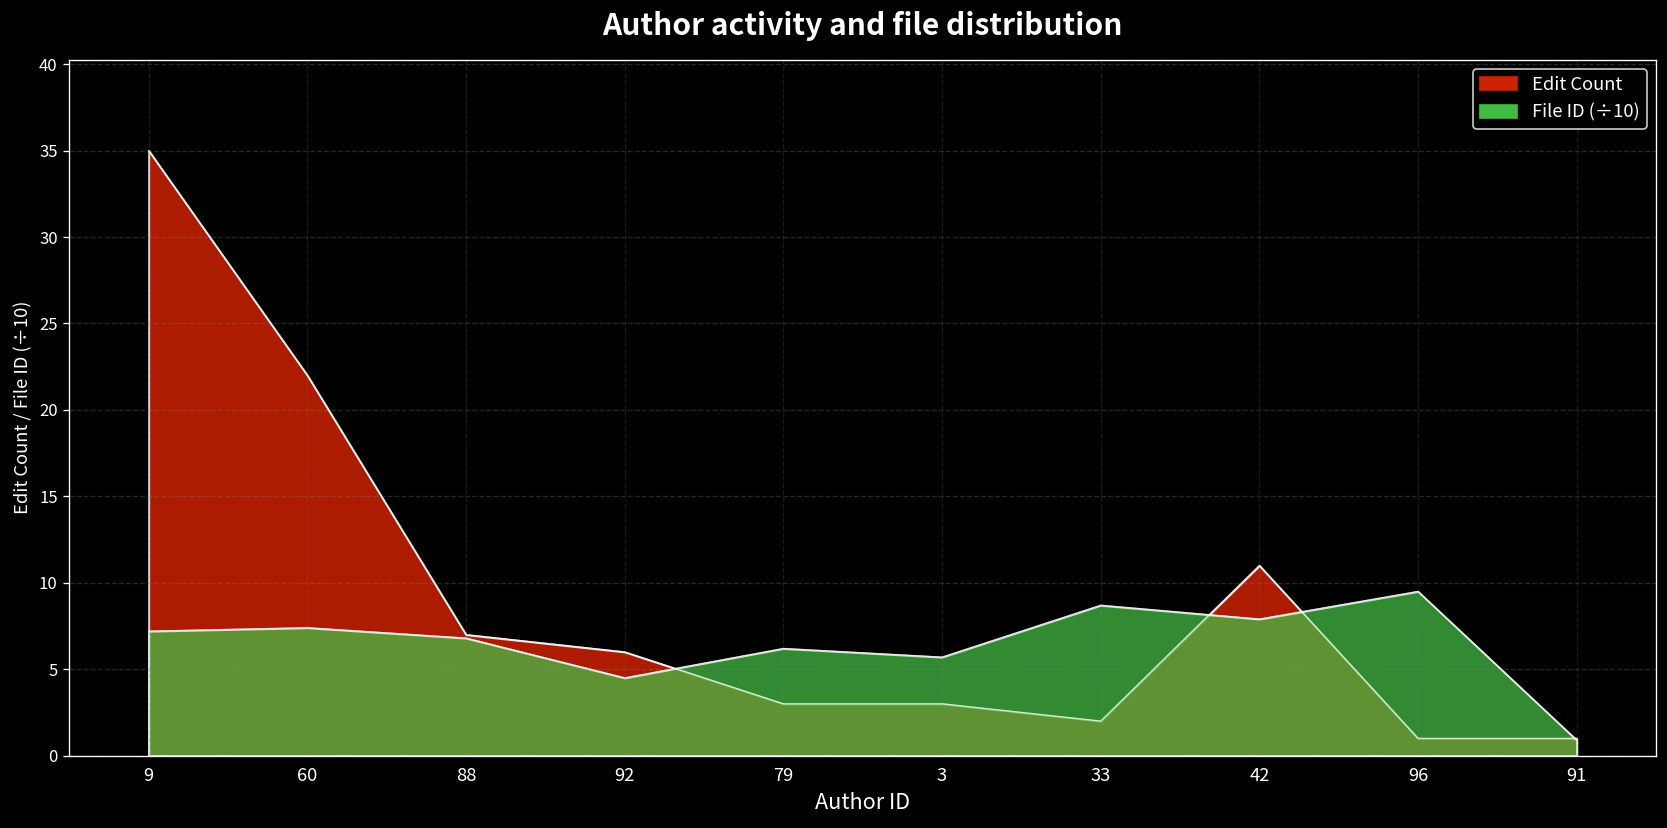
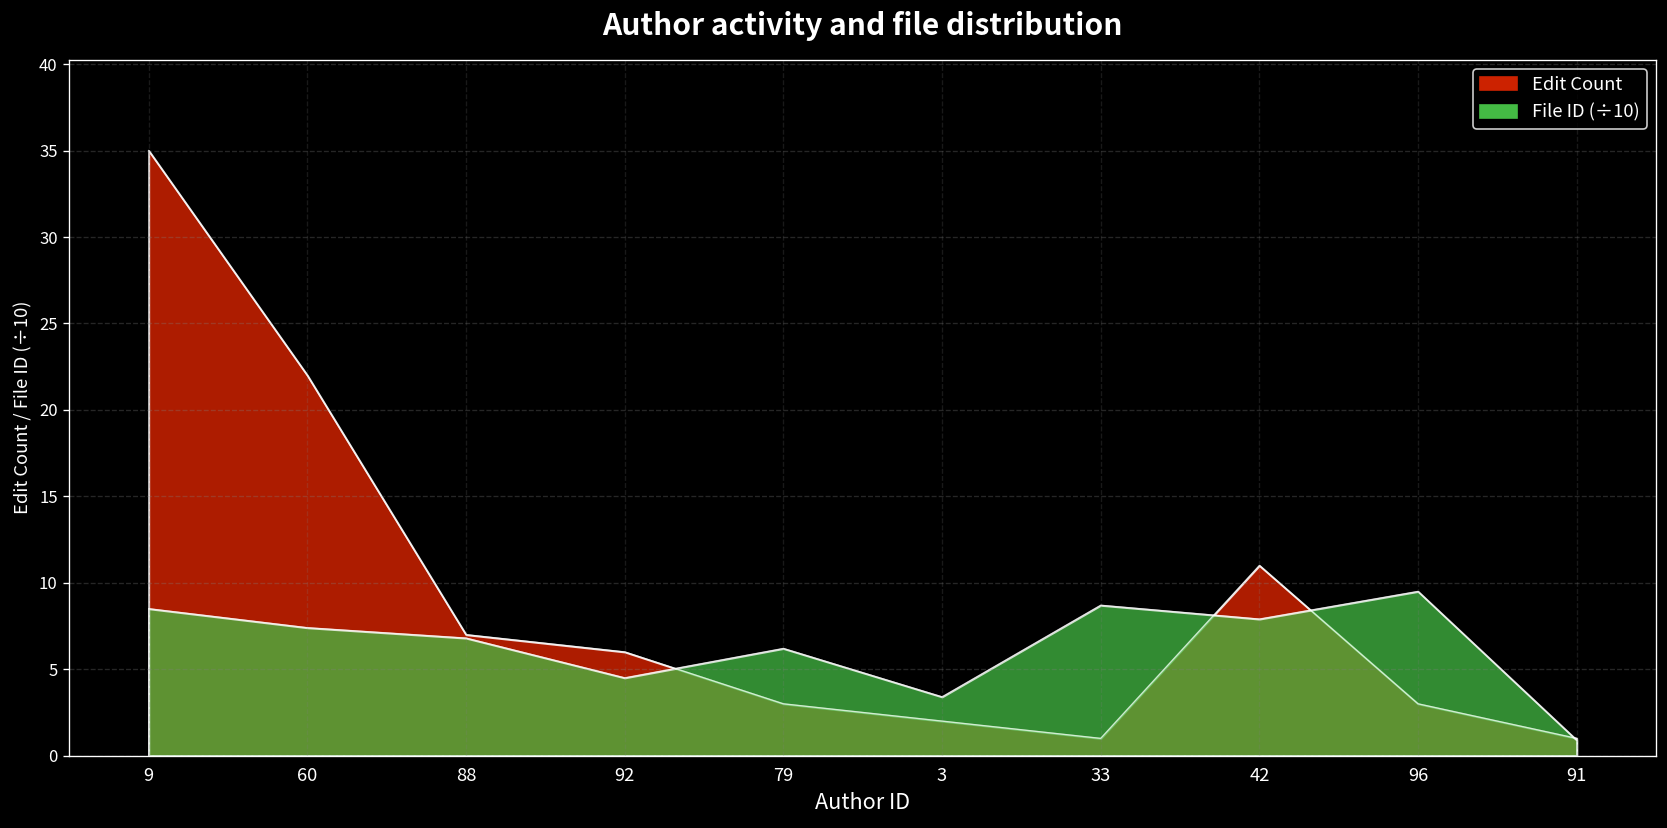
File ID (÷10), 9: 7.2 -> 8.5
Edit Count, 3: 3 -> 2
File ID (÷10), 3: 5.7 -> 3.4
Edit Count, 33: 2 -> 1
Edit Count, 96: 1 -> 3
